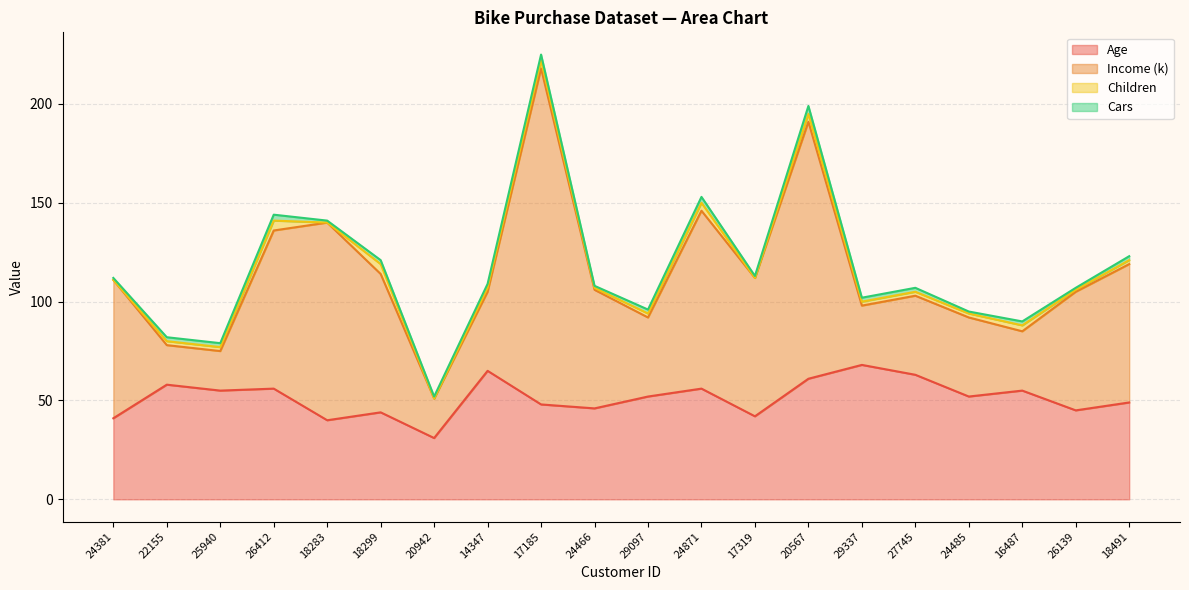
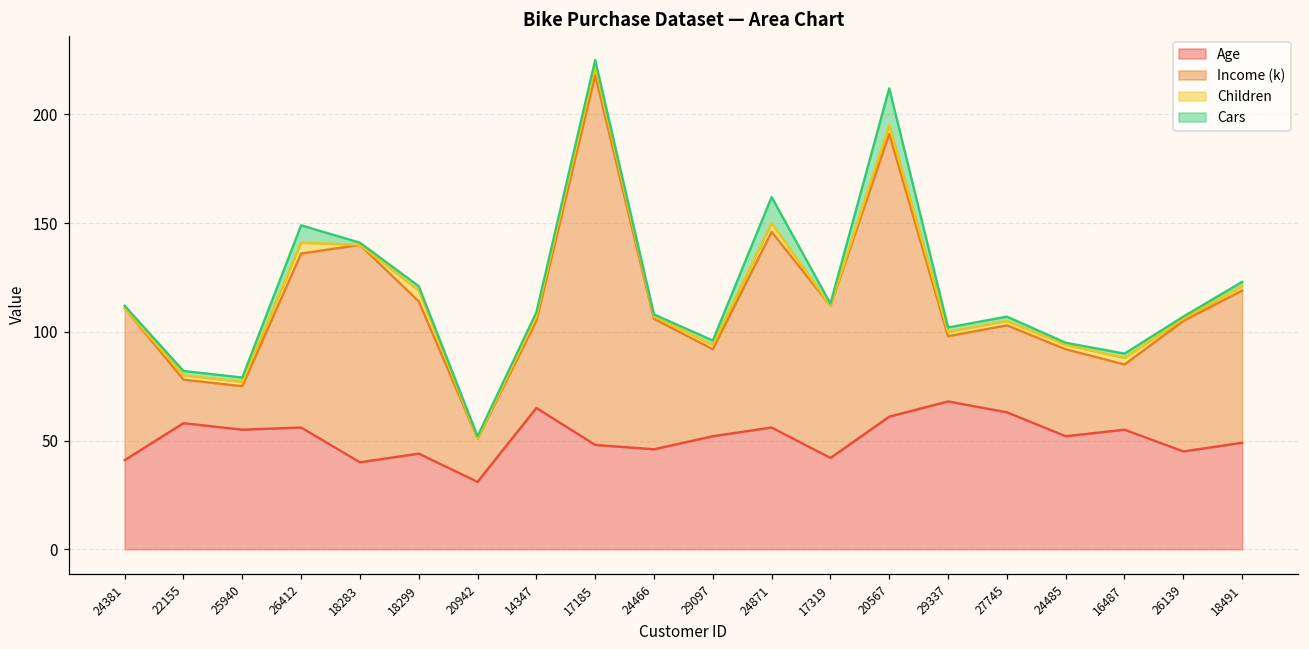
Cars, 26412: 3 -> 8
Cars, 24871: 3 -> 12
Cars, 20567: 4 -> 17
